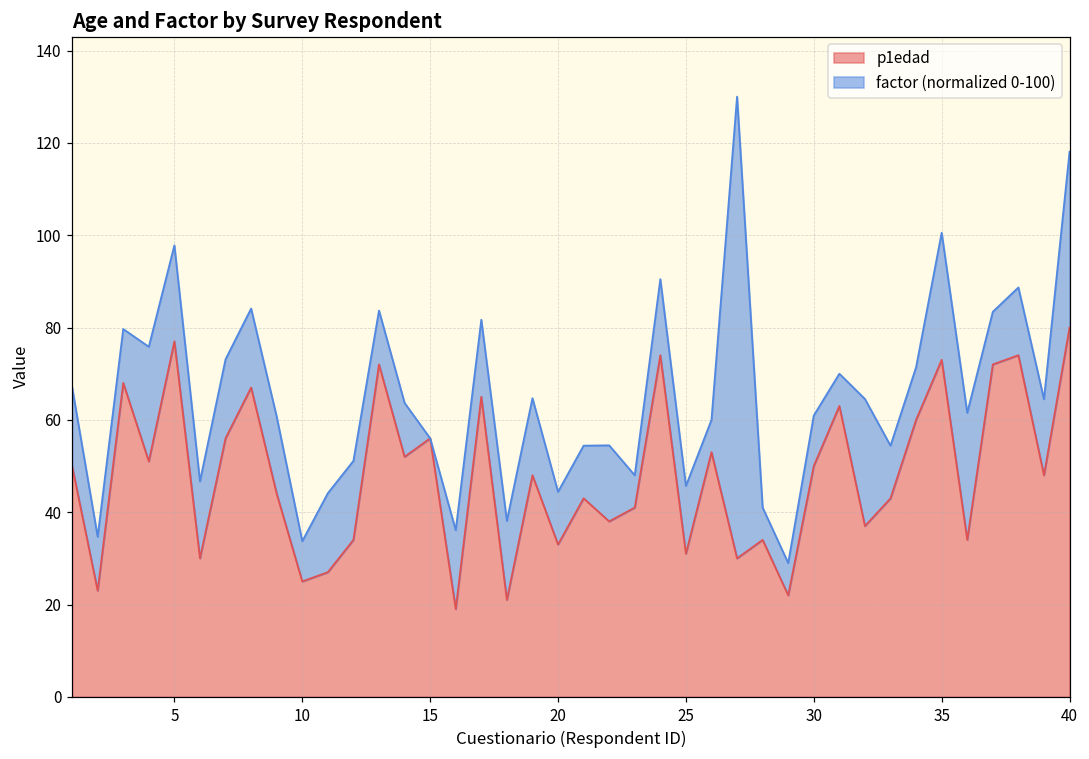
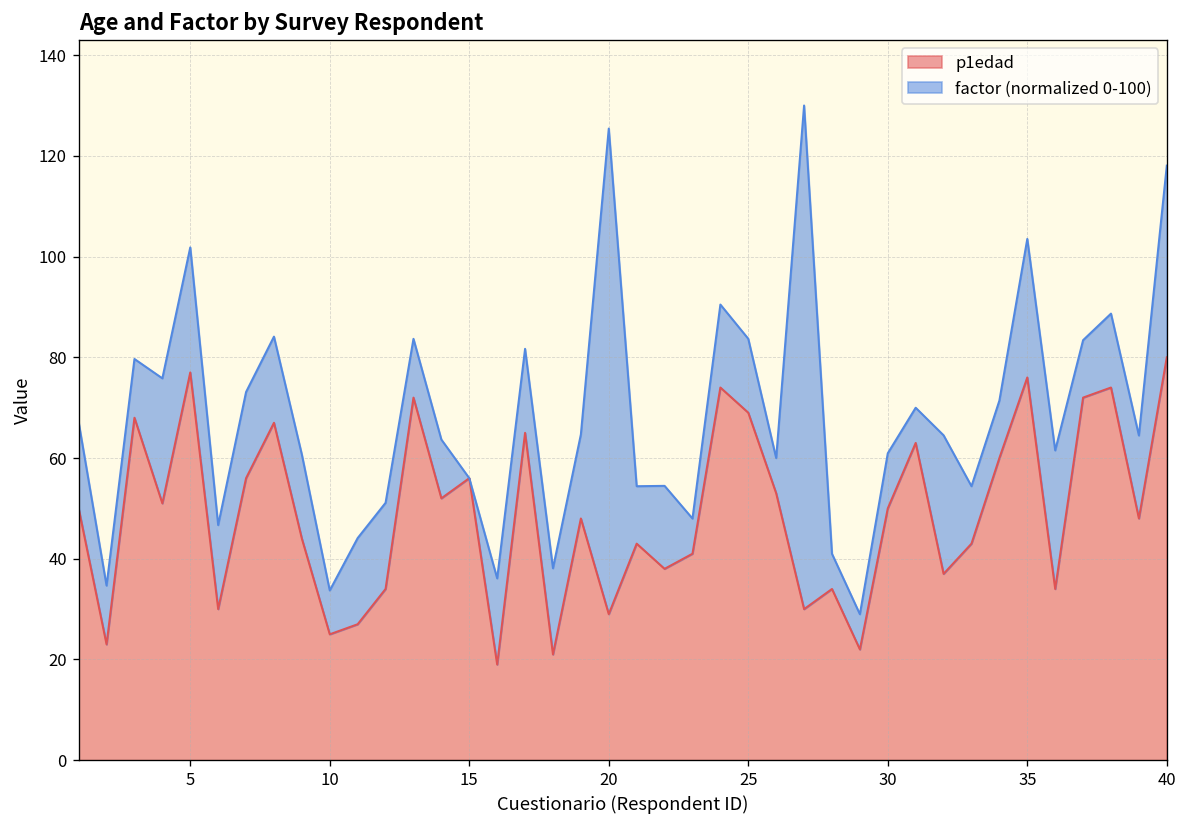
factor (normalized 0-100), 5: 21 -> 25
p1edad, 20: 33 -> 29
factor (normalized 0-100), 20: 11 -> 96
p1edad, 25: 31 -> 69
p1edad, 35: 73 -> 76
